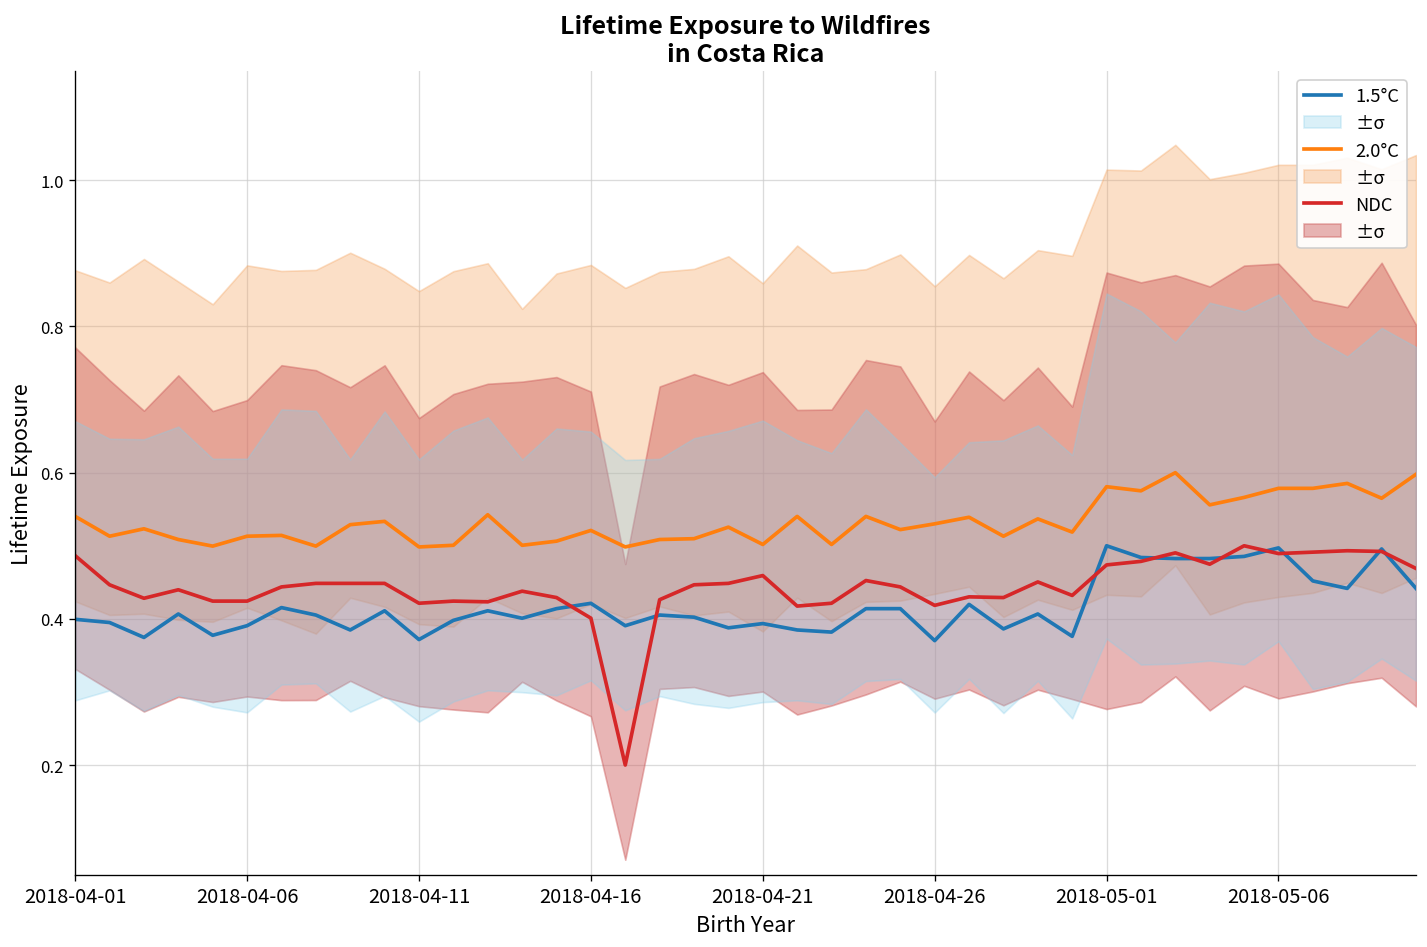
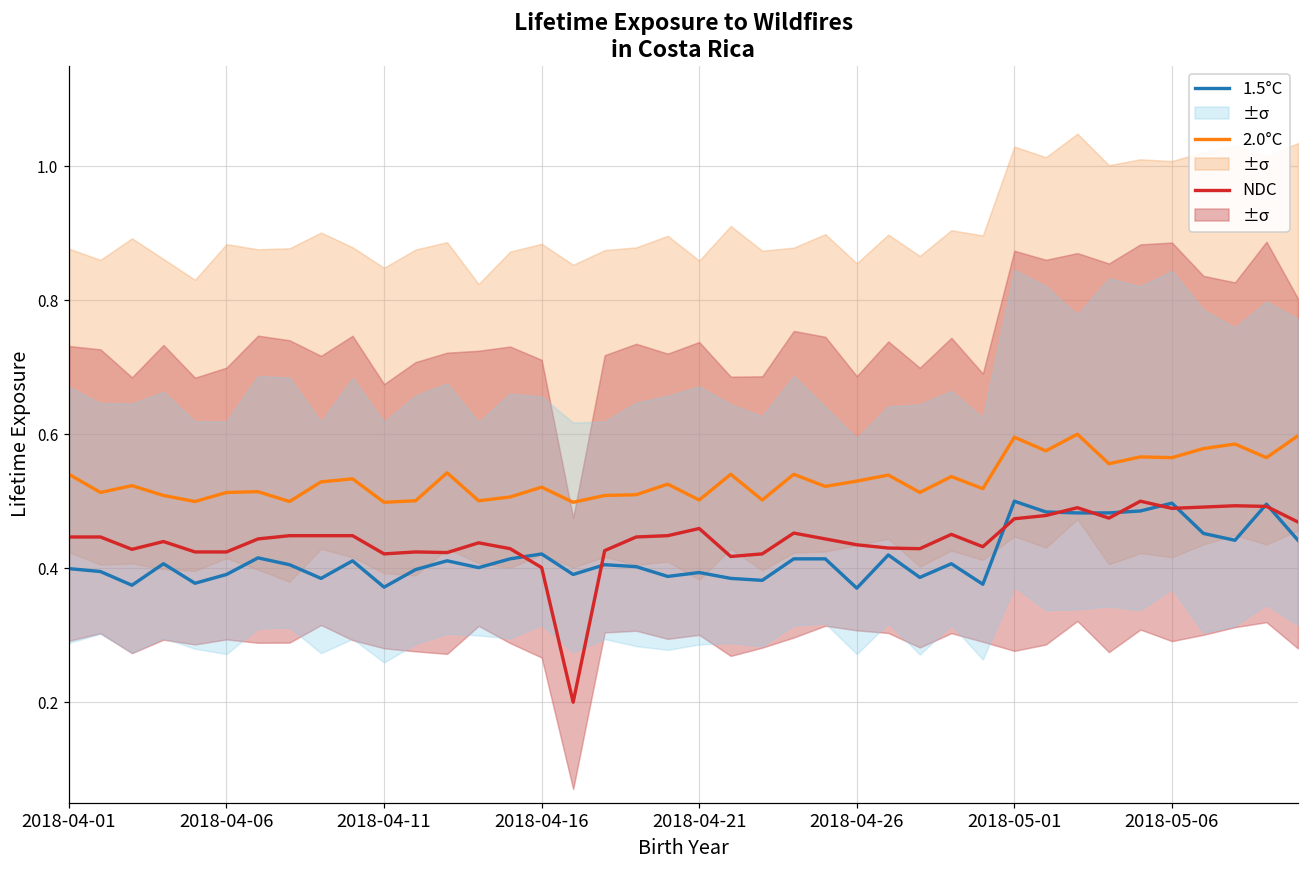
NDC, 2018-04-01: 0.49 -> 0.45
NDC, 2018-04-26: 0.42 -> 0.43
2.0°C, 2018-05-01: 0.58 -> 0.60
2.0°C, 2018-05-06: 0.58 -> 0.57
